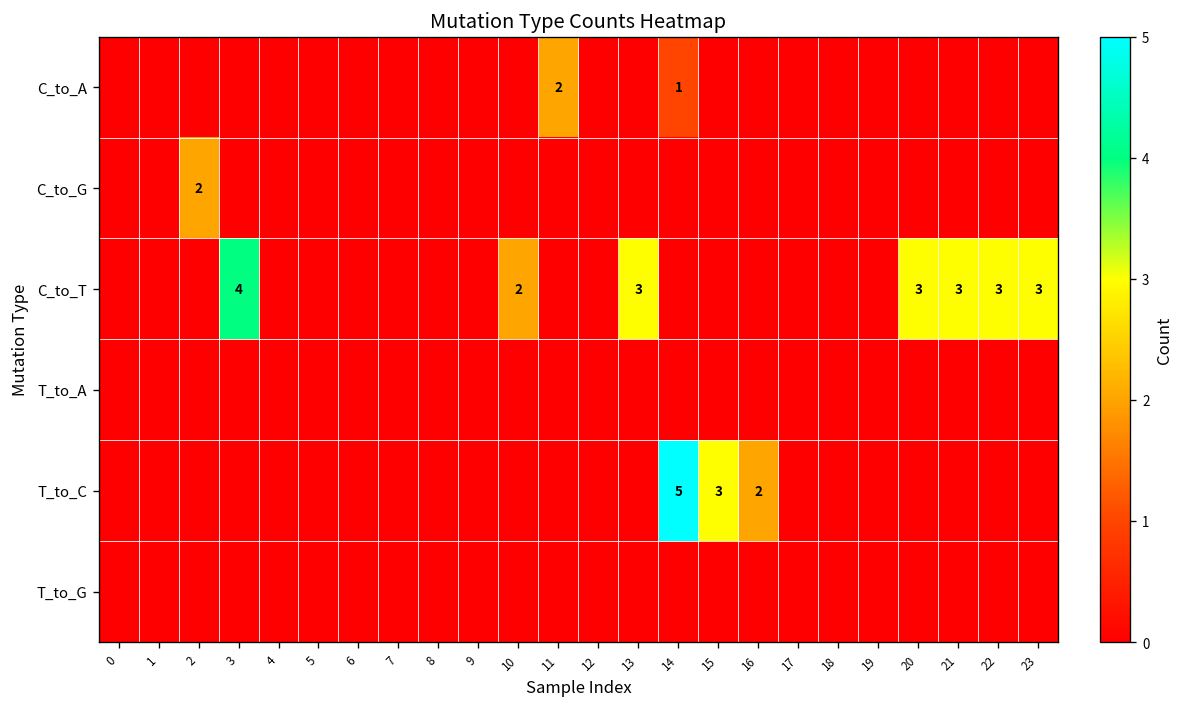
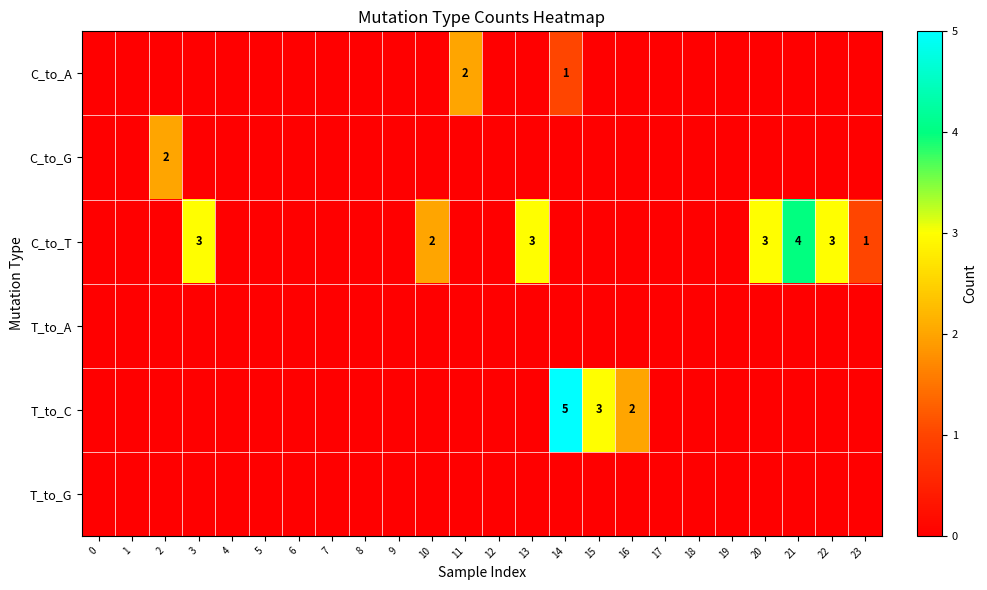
C_to_T, 3: 4 -> 3
C_to_T, 21: 3 -> 4
C_to_T, 23: 3 -> 1
